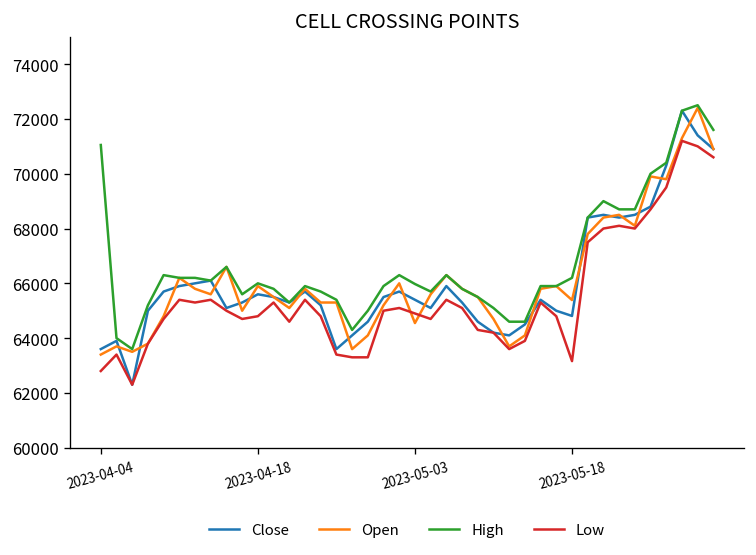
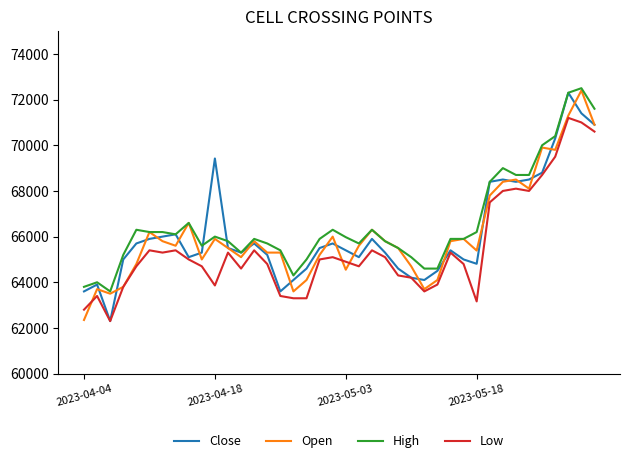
Open, 2023-04-04: 63400 -> 62300
High, 2023-04-04: 71000 -> 63800
Close, 2023-04-18: 65600 -> 69400
Low, 2023-04-18: 64800 -> 63900
